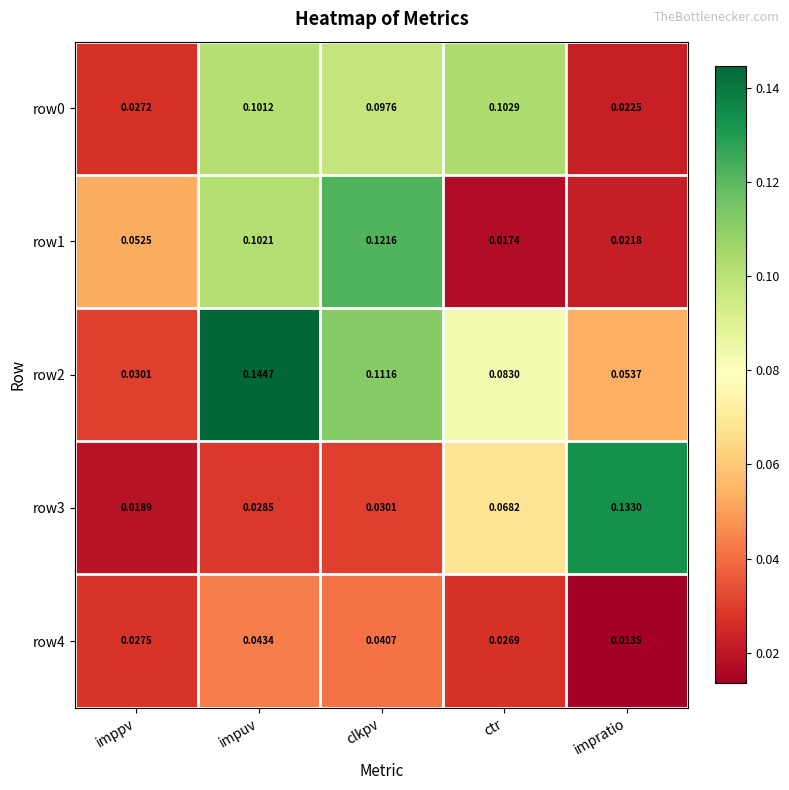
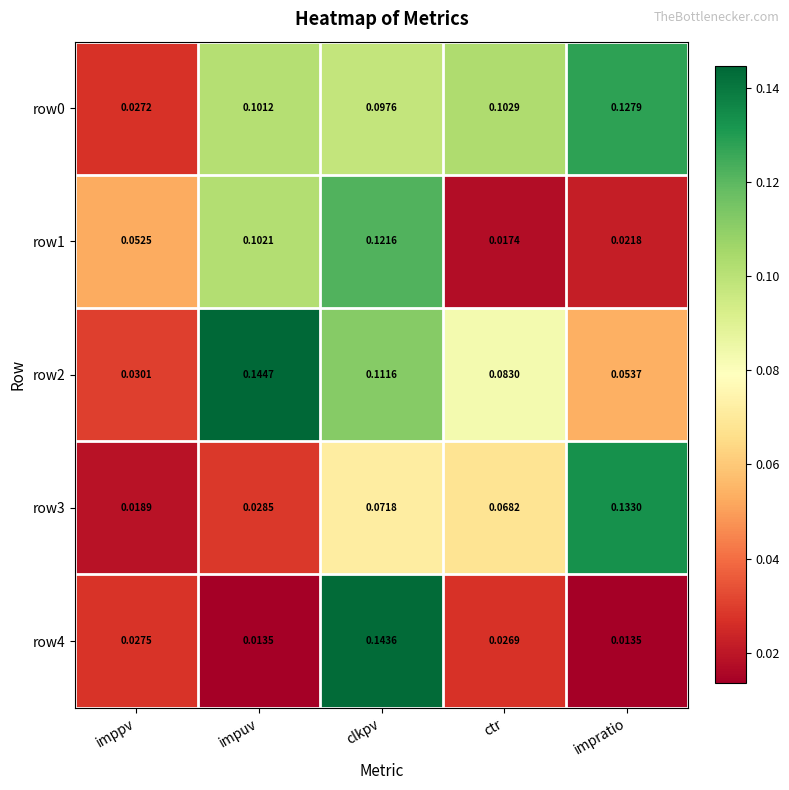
row0, impratio: 0.0225 -> 0.1279
row3, clkpv: 0.0301 -> 0.0718
row4, impuv: 0.0434 -> 0.0135
row4, clkpv: 0.0407 -> 0.1436
